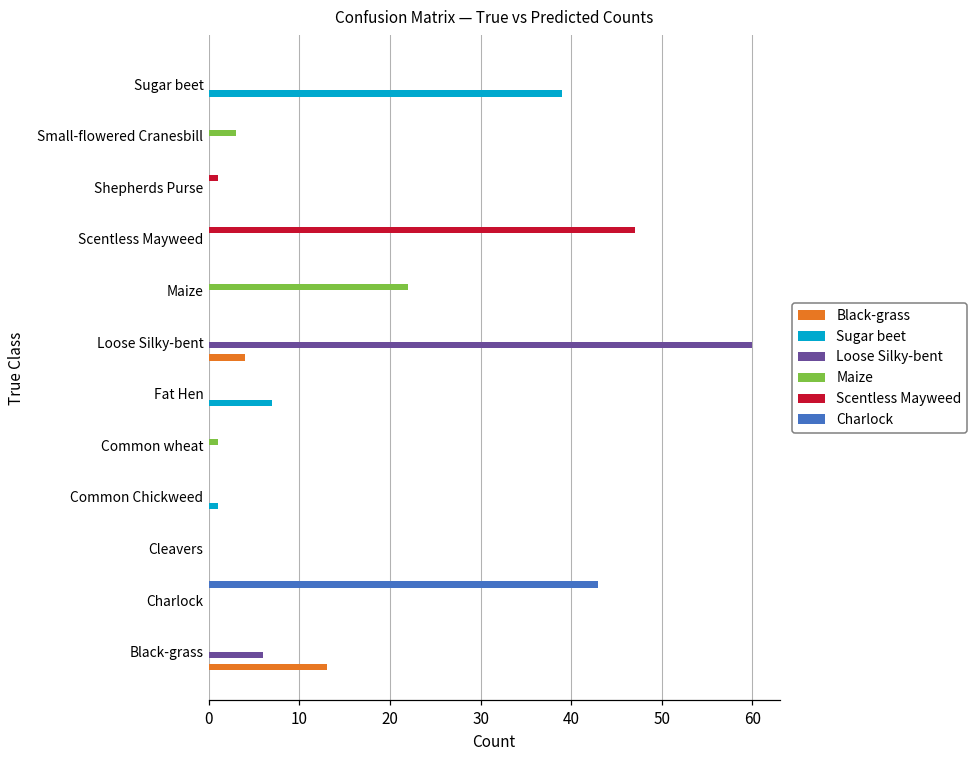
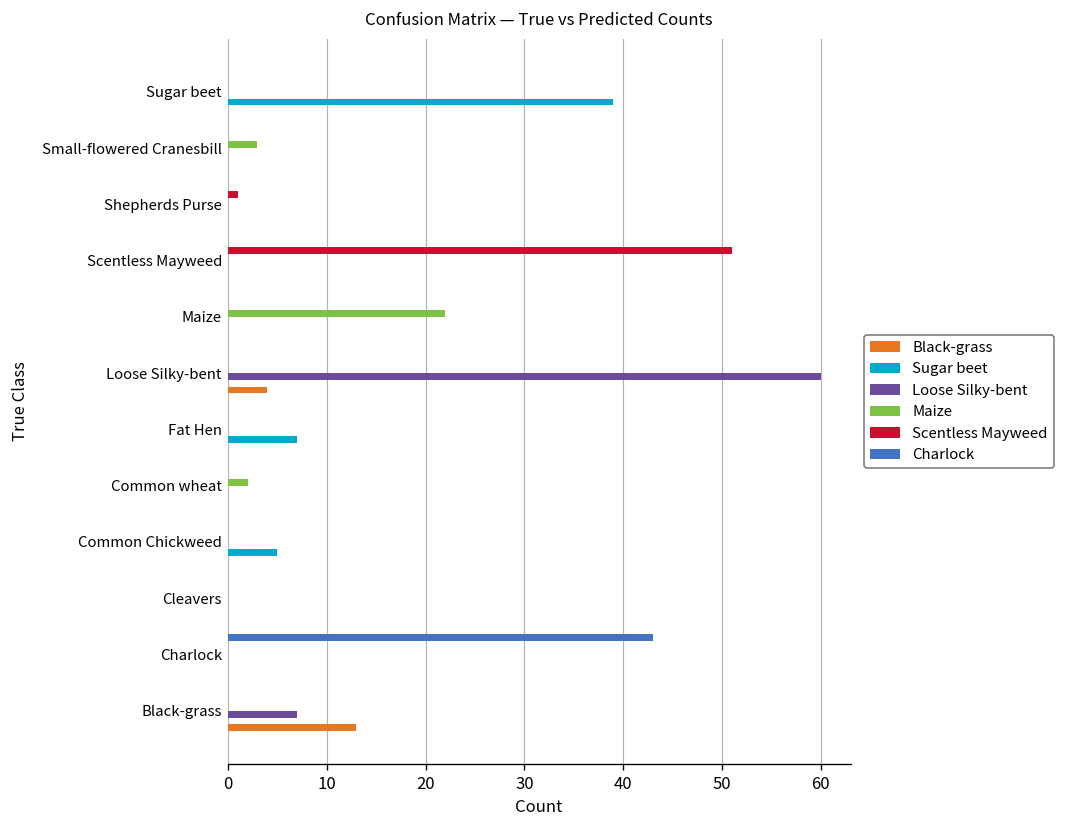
Scentless Mayweed, Scentless Mayweed: 47 -> 51
Maize, Common wheat: 1 -> 2
Sugar beet, Common Chickweed: 1 -> 5
Loose Silky-bent, Black-grass: 6 -> 7
